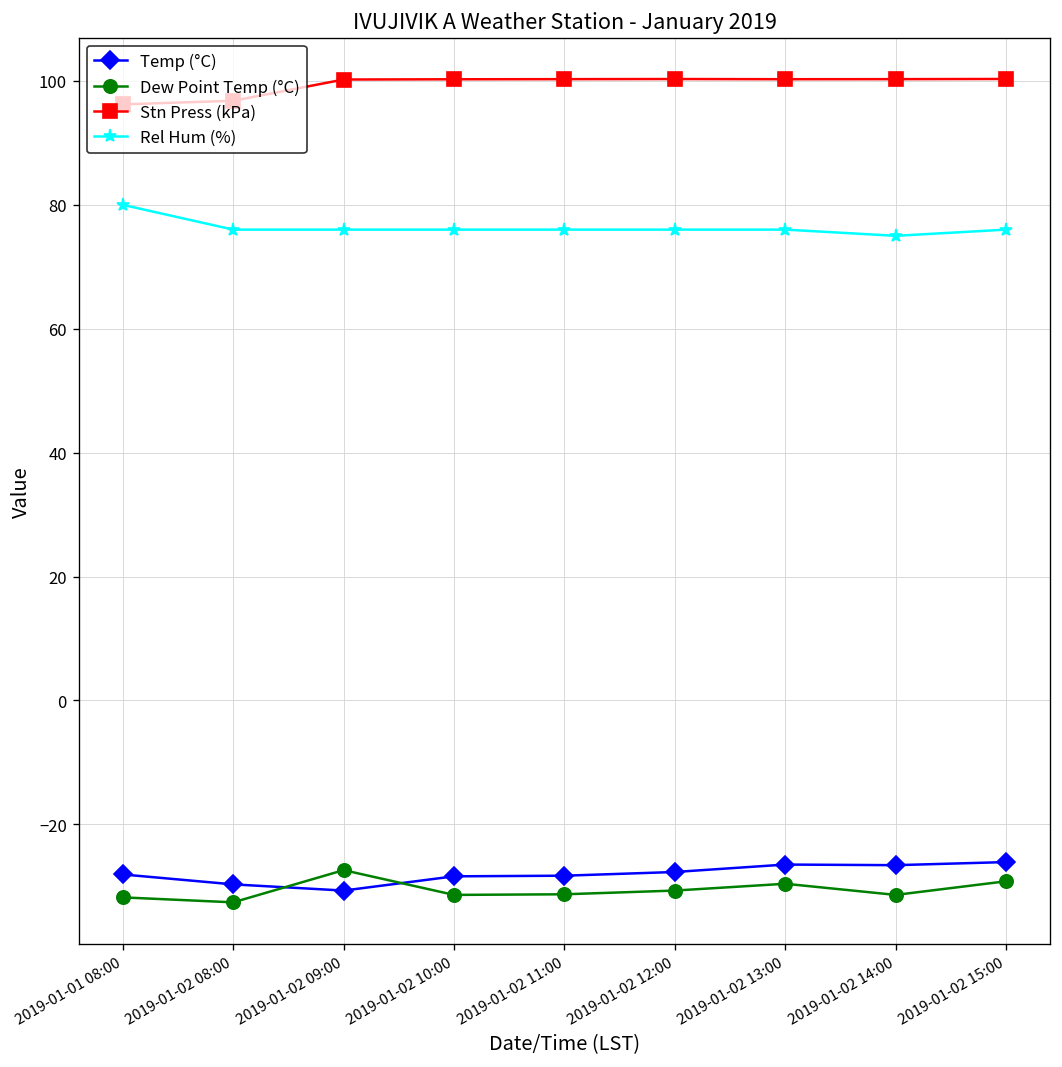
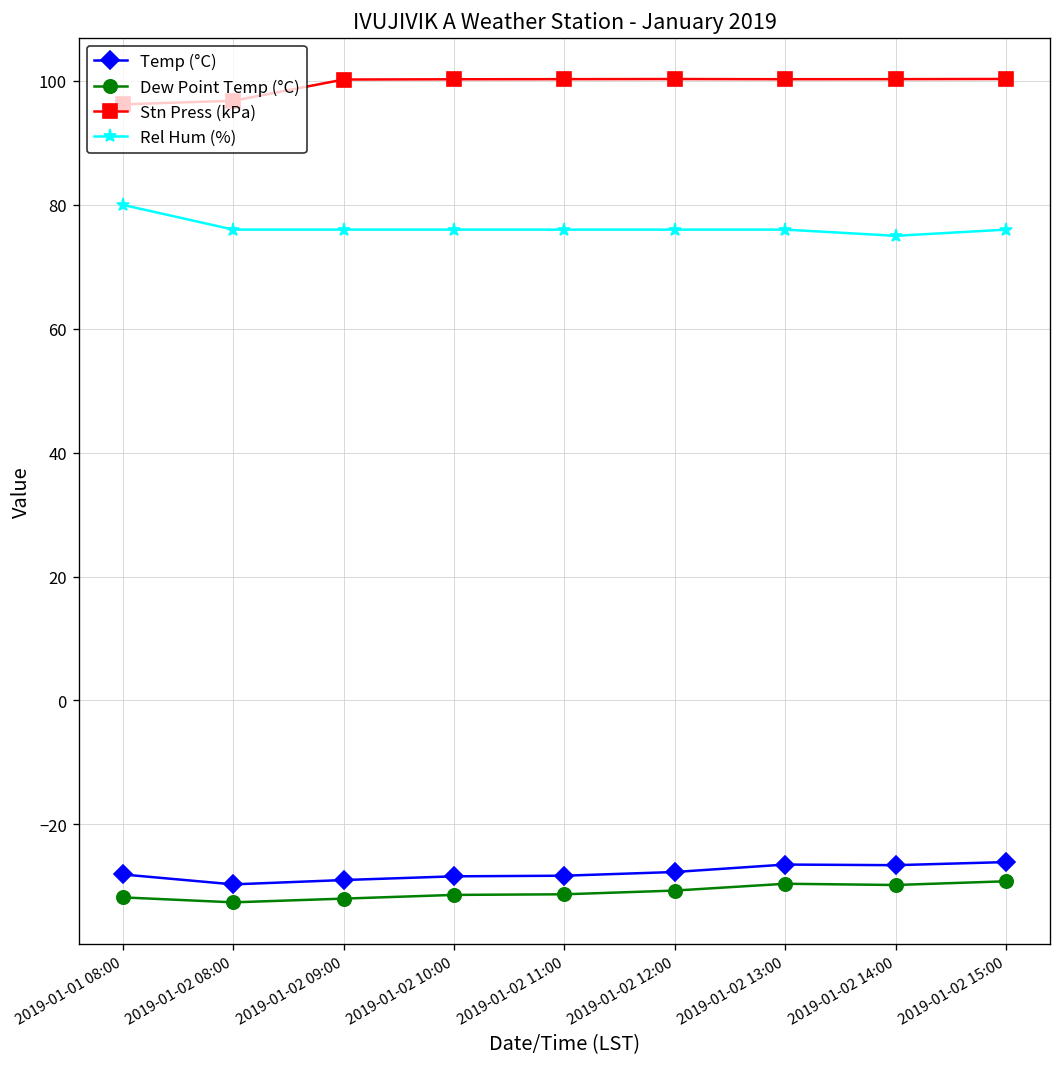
Temp (°C), 2019-01-02 09:00: -31 -> -29
Dew Point Temp (°C), 2019-01-02 09:00: -27 -> -32
Dew Point Temp (°C), 2019-01-02 14:00: -31 -> -30
